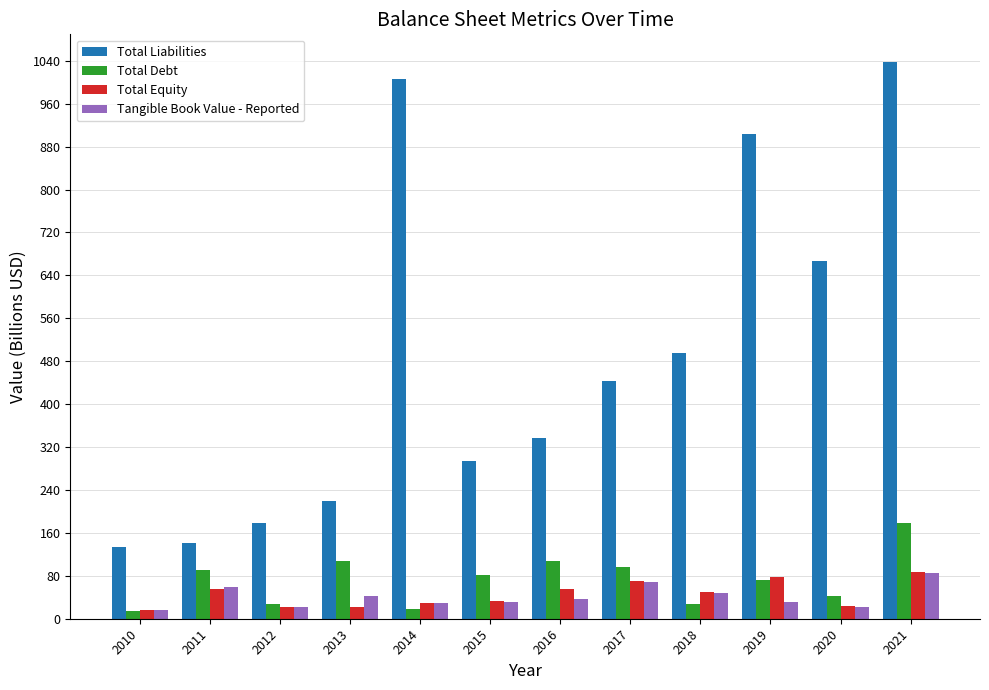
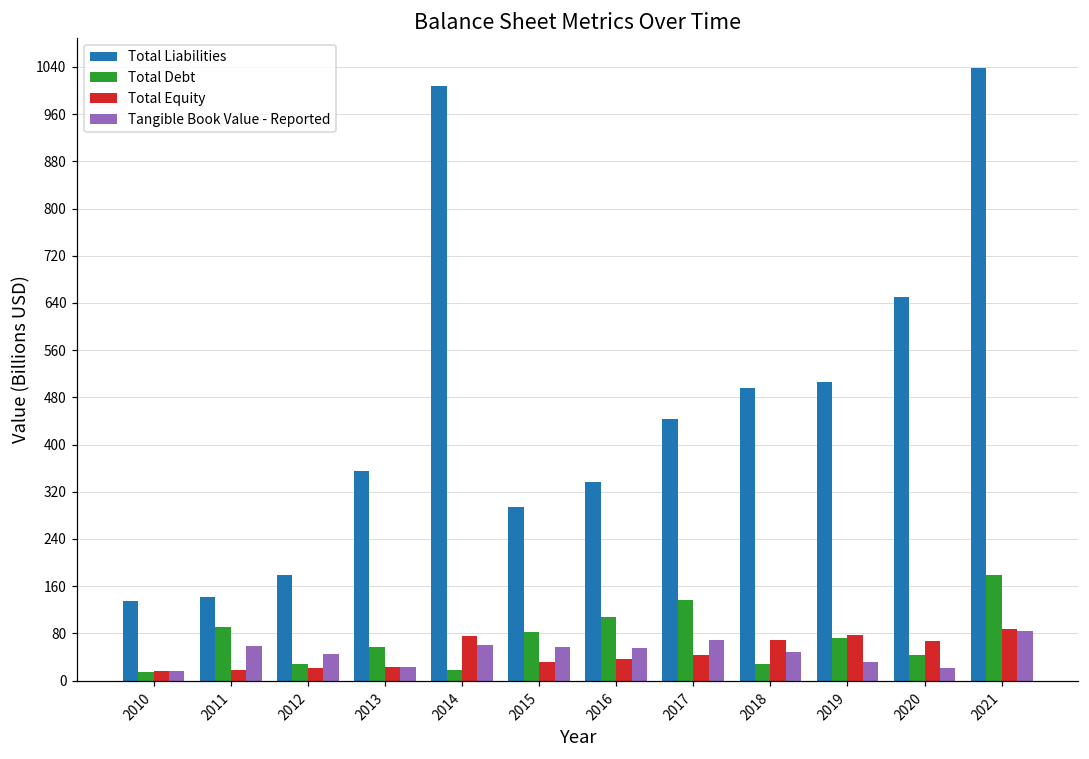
Total Equity, 2011: 60 -> 20
Tangible Book Value - Reported, 2012: 20 -> 50
Total Liabilities, 2013: 220 -> 360
Total Debt, 2013: 110 -> 60
Tangible Book Value - Reported, 2013: 40 -> 20
Total Equity, 2014: 30 -> 70
Tangible Book Value - Reported, 2014: 30 -> 60
Tangible Book Value - Reported, 2015: 30 -> 60
Total Equity, 2016: 60 -> 40
Tangible Book Value - Reported, 2016: 40 -> 60
Total Debt, 2017: 100 -> 140
Total Equity, 2017: 70 -> 40
Total Equity, 2018: 50 -> 70
Total Liabilities, 2019: 900 -> 510
Total Liabilities, 2020: 670 -> 650
Total Equity, 2020: 20 -> 70
